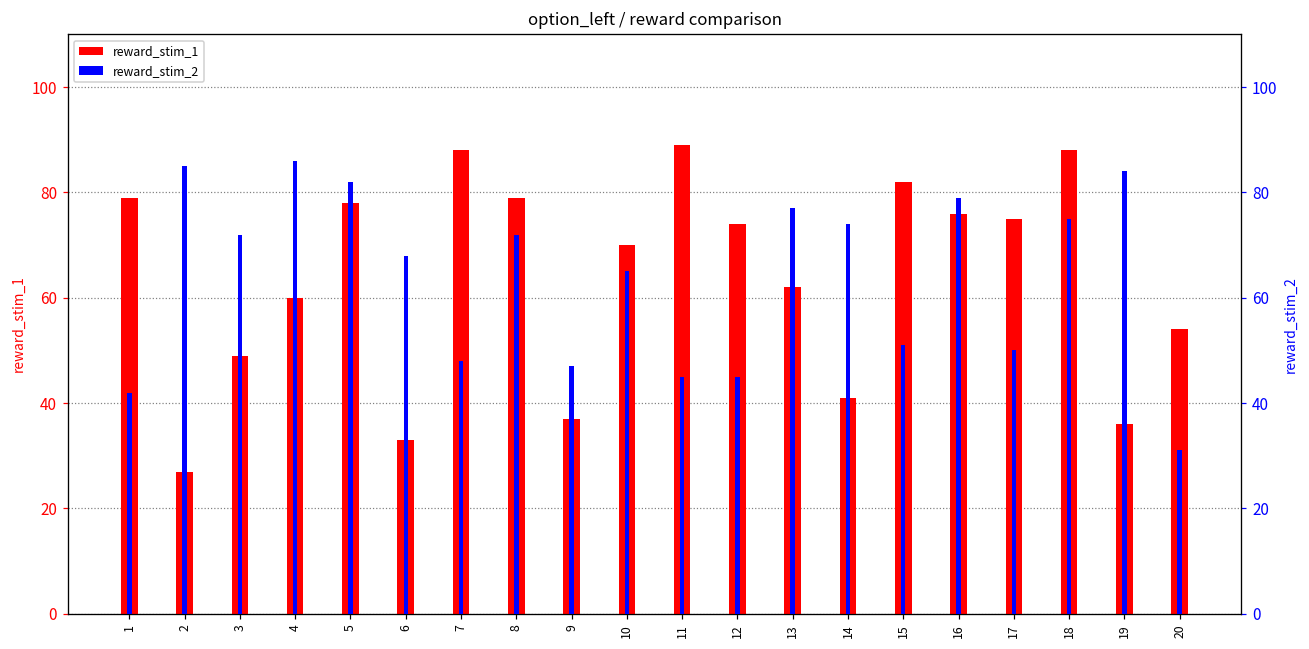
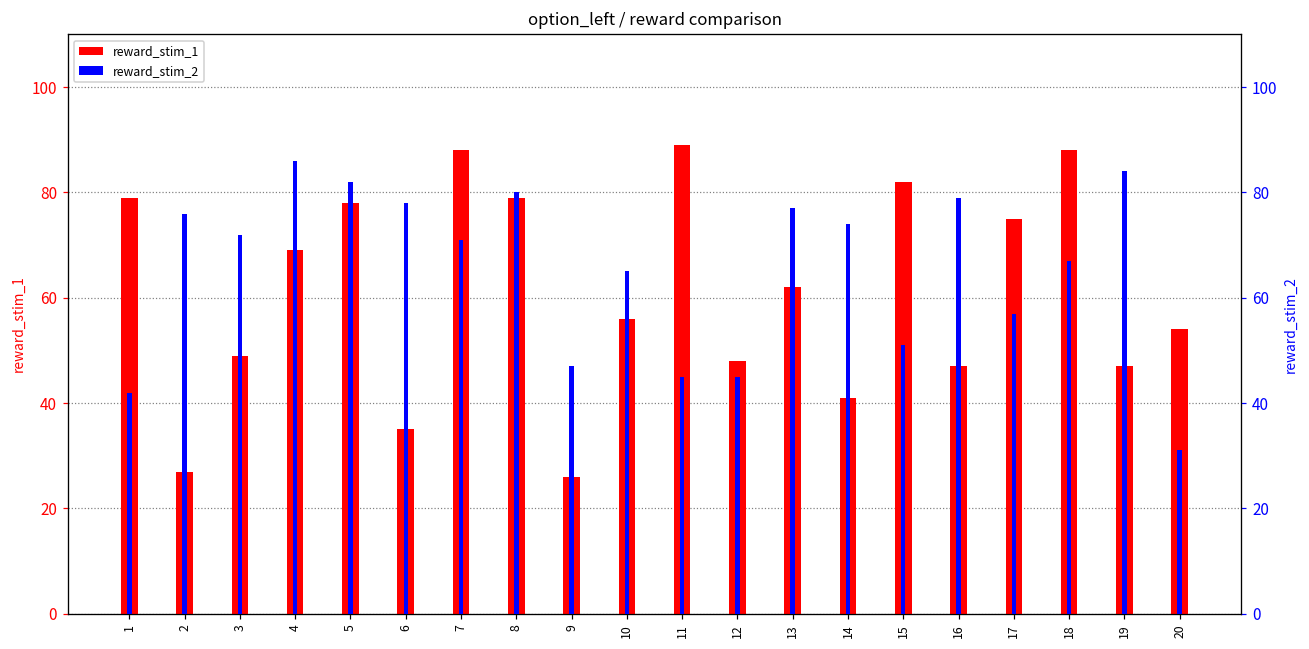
reward_stim_1, 4: 60 -> 69
reward_stim_1, 6: 33 -> 35
reward_stim_1, 9: 37 -> 26
reward_stim_1, 10: 70 -> 56
reward_stim_1, 12: 74 -> 48
reward_stim_1, 16: 76 -> 47
reward_stim_1, 19: 36 -> 47
reward_stim_2, 2: 85 -> 76
reward_stim_2, 6: 68 -> 78
reward_stim_2, 7: 48 -> 71
reward_stim_2, 8: 72 -> 80
reward_stim_2, 17: 50 -> 57
reward_stim_2, 18: 75 -> 67
